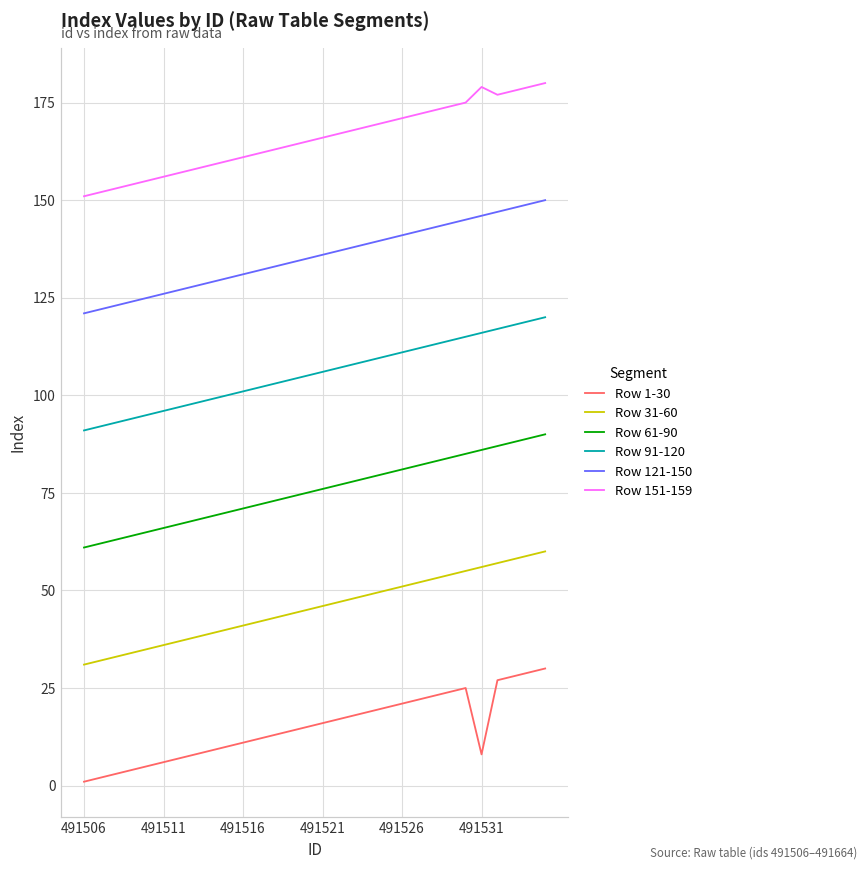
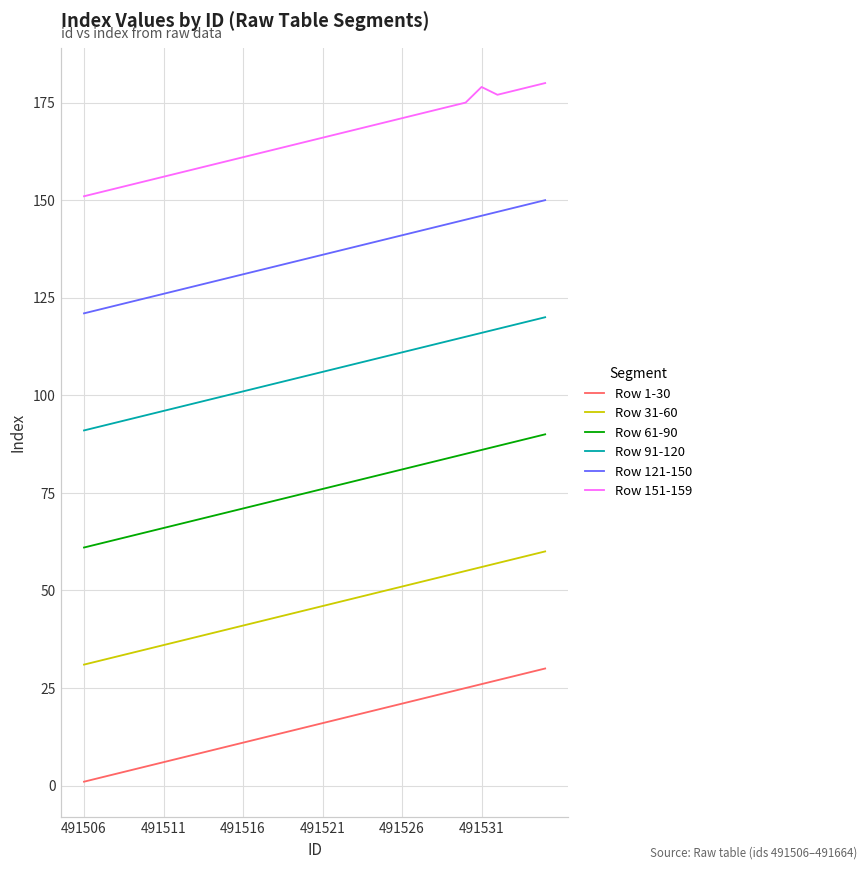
Row 1-30, 491531: 8 -> 26
